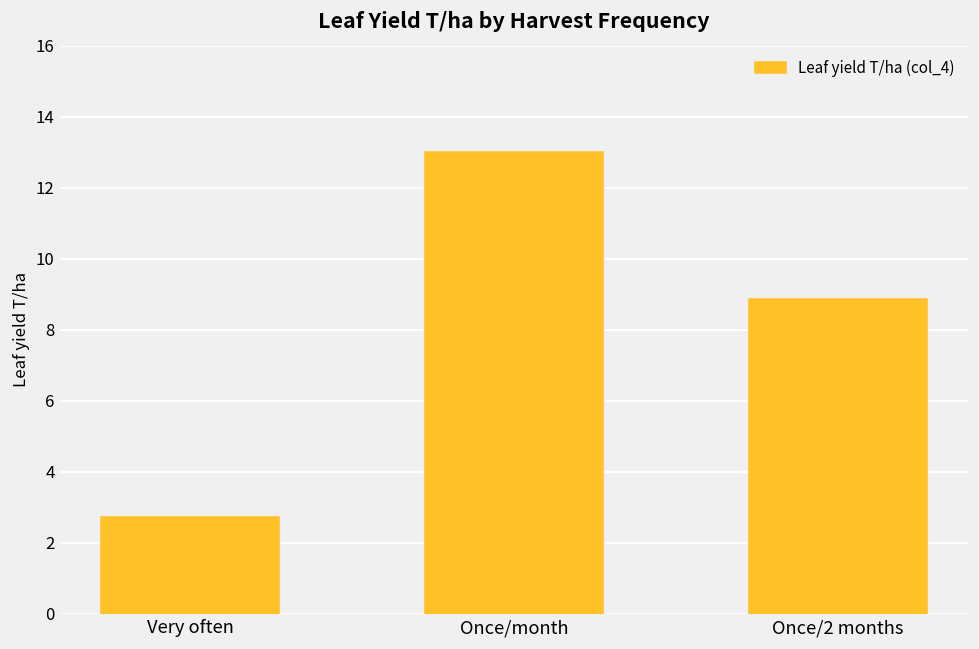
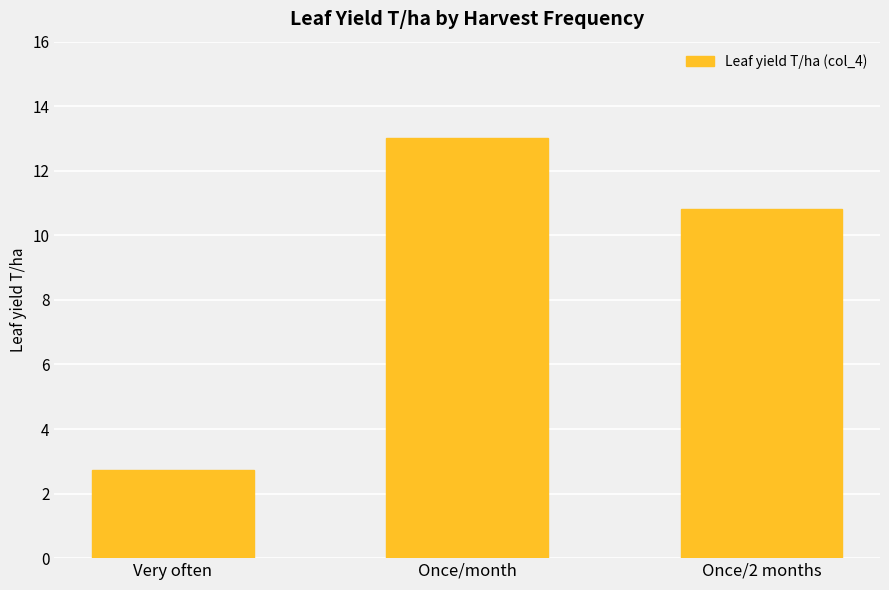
Once/2 months: 8.9 -> 10.8
